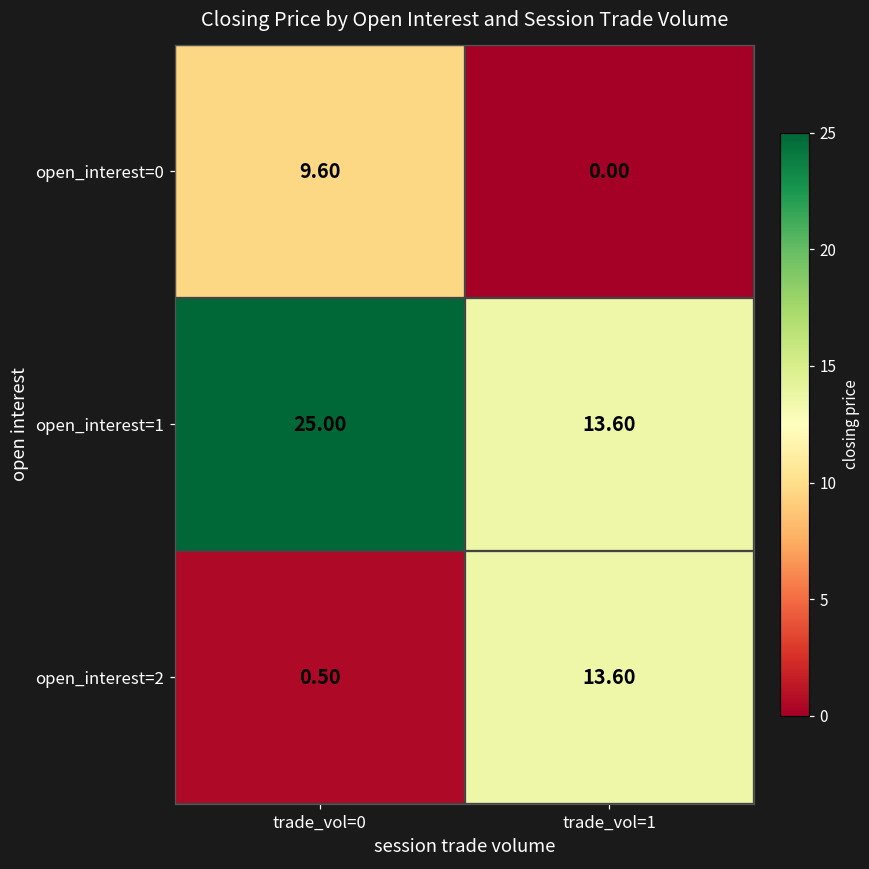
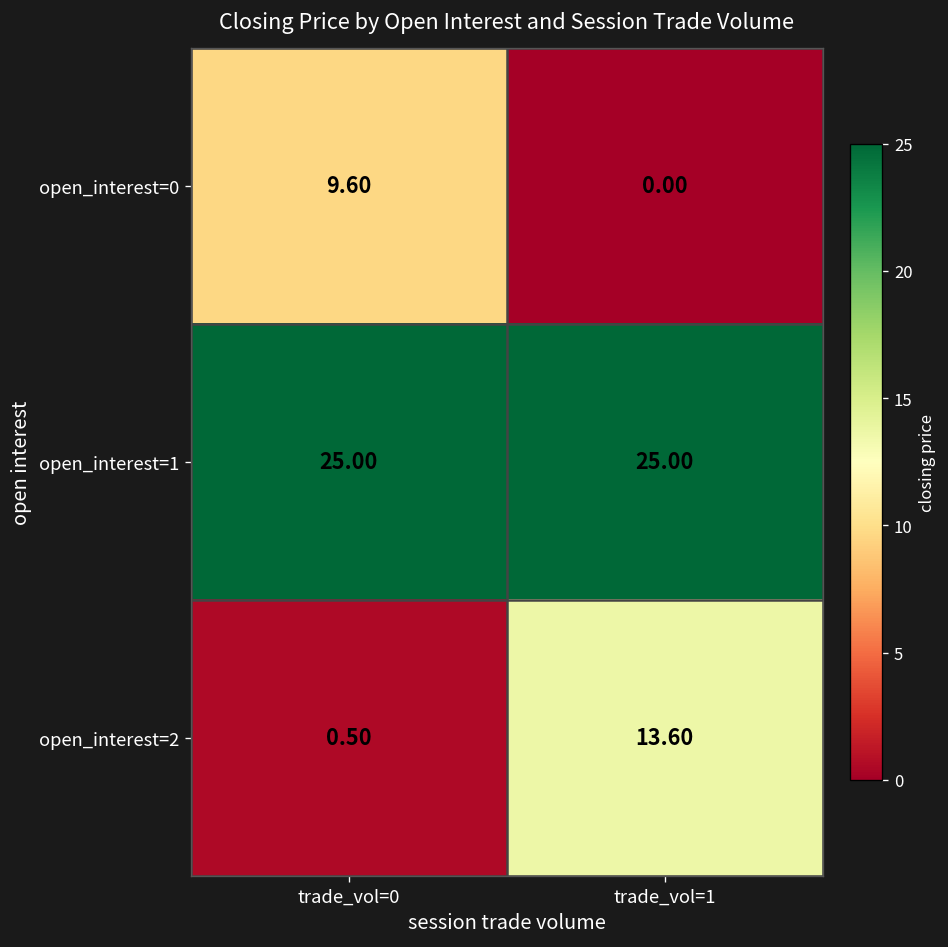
open_interest=1, trade_vol=1: 13.60 -> 25.00
